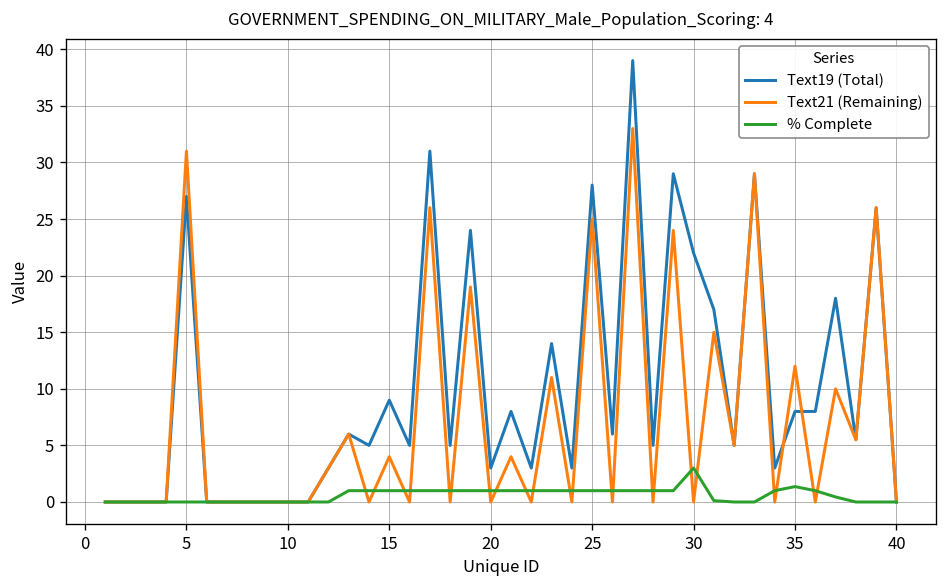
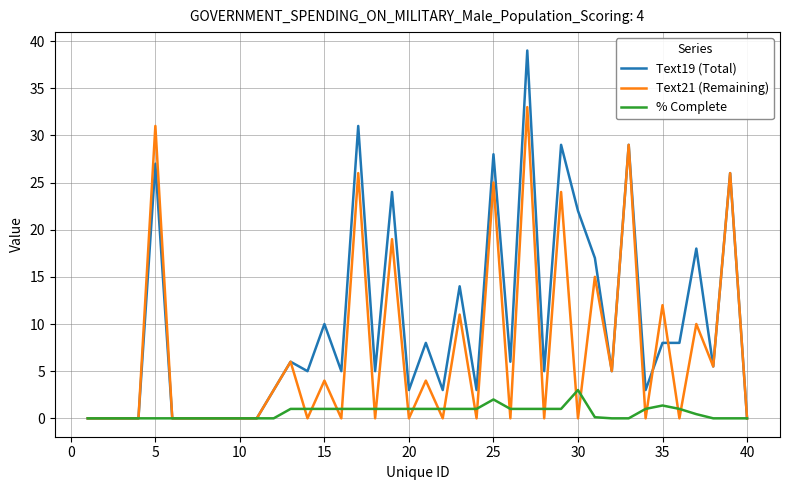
Text19 (Total), 15: 9 -> 10
% Complete, 25: 1 -> 2
